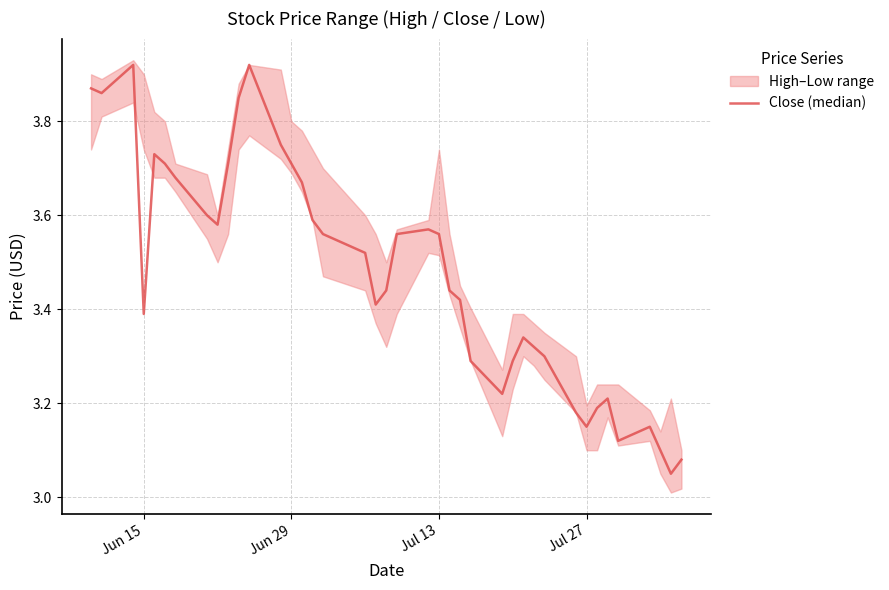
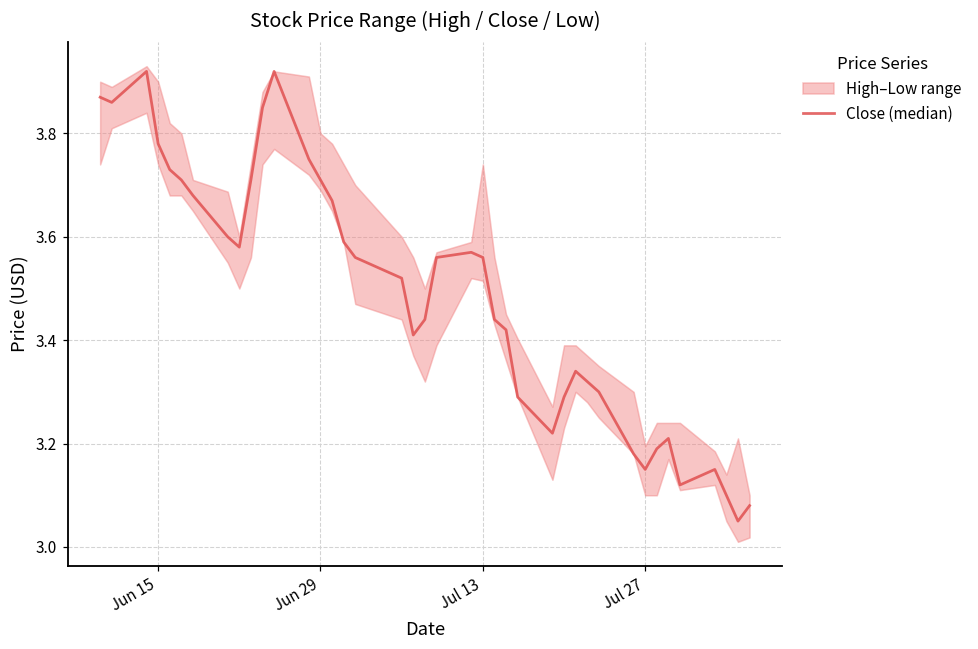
Close (median), Jun 15: 3.39 -> 3.78
